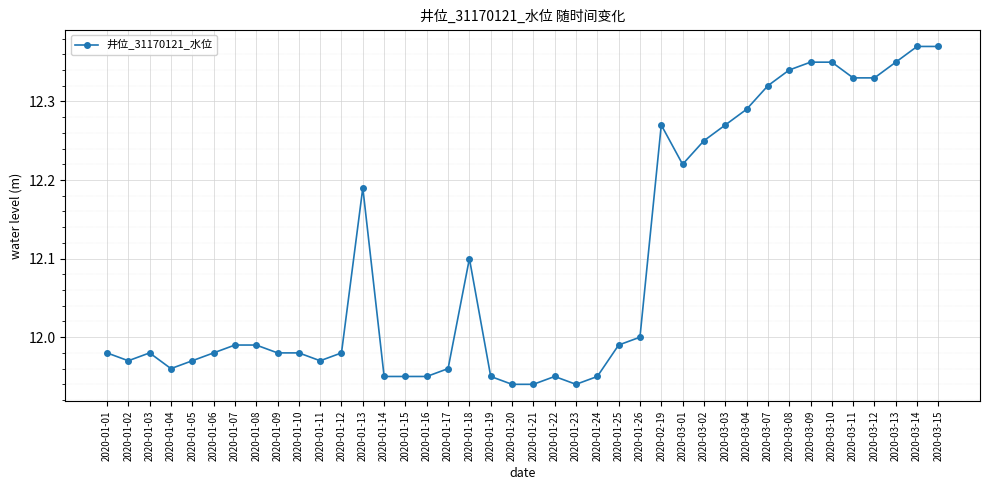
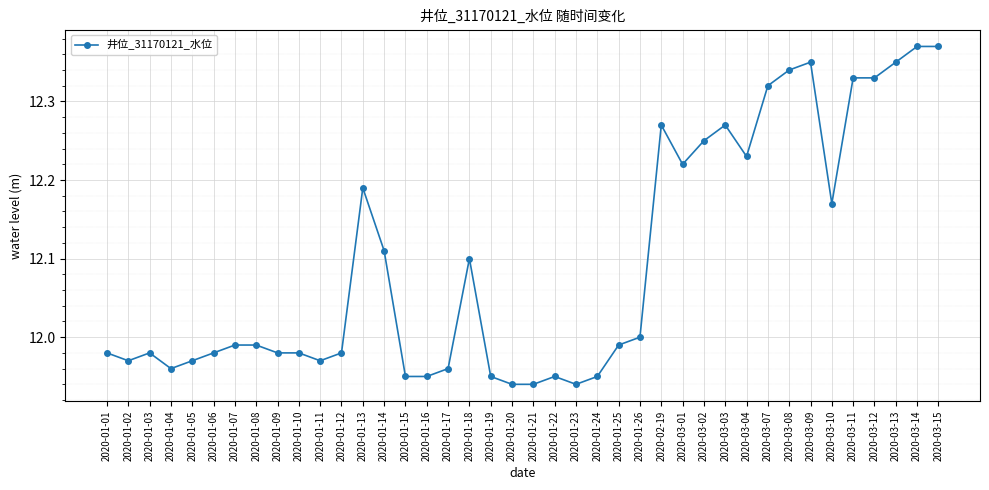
2020-01-14: 11.95 -> 12.11
2020-03-04: 12.29 -> 12.23
2020-03-10: 12.35 -> 12.17
